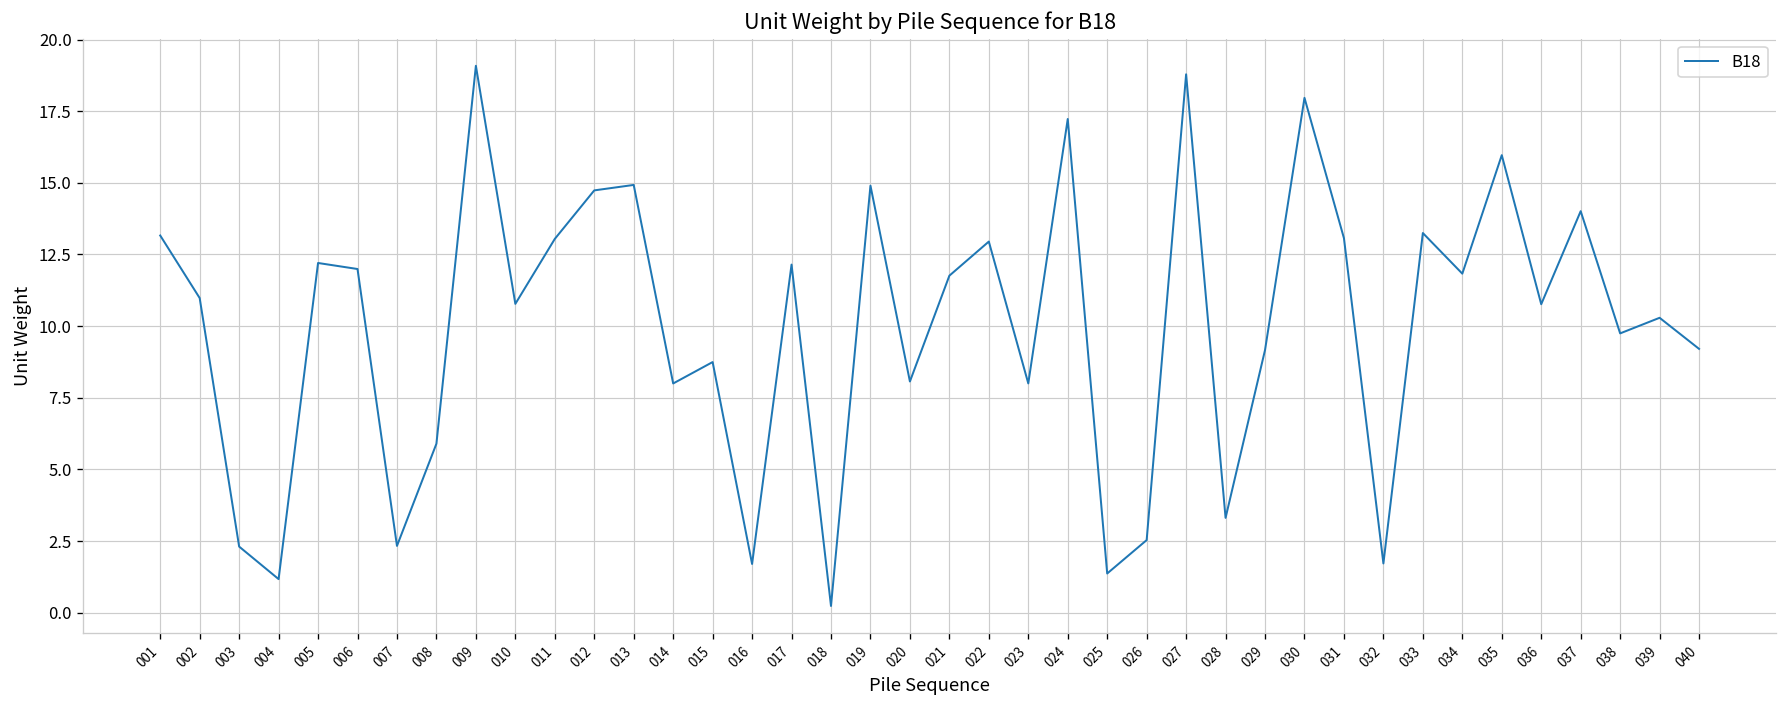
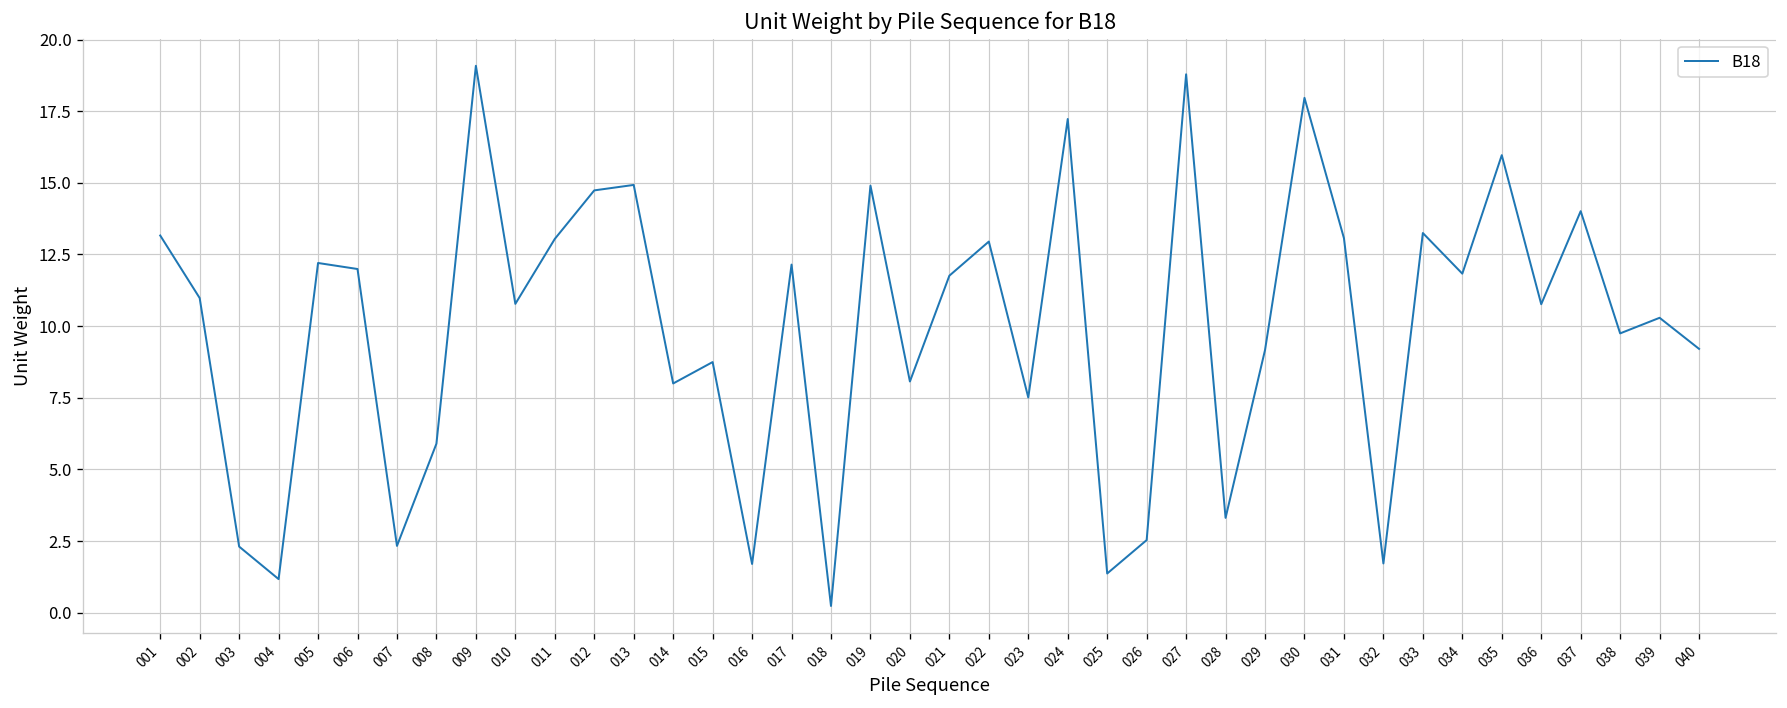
023: 8.0 -> 7.5
